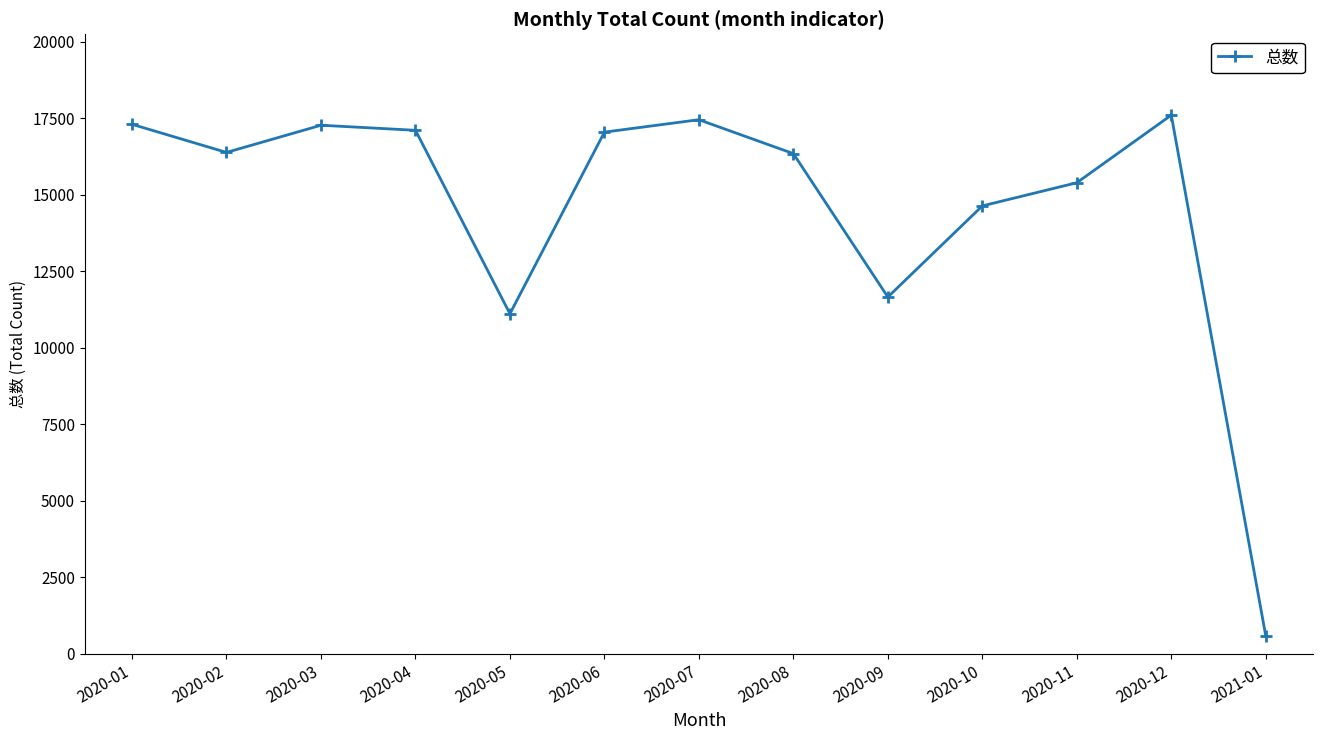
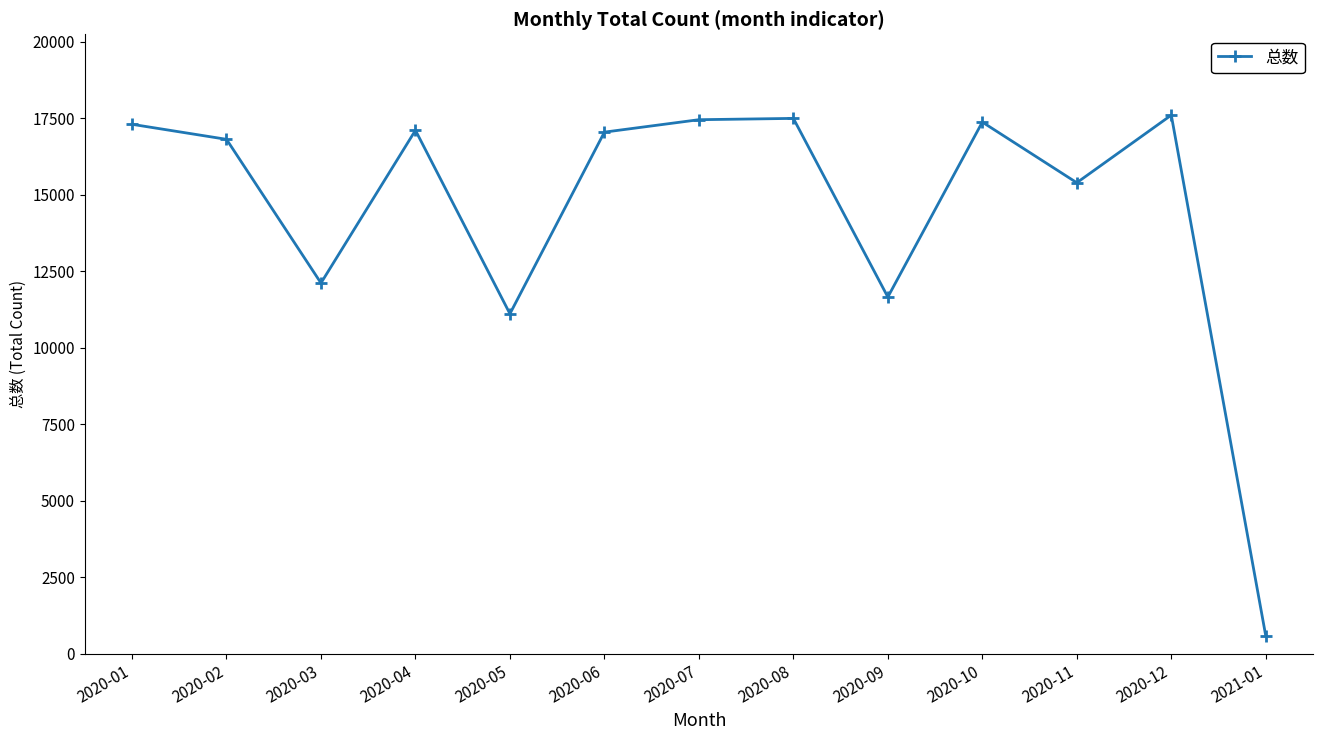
2020-02: 16400 -> 16800
2020-03: 17300 -> 12100
2020-08: 16300 -> 17500
2020-10: 14600 -> 17400
